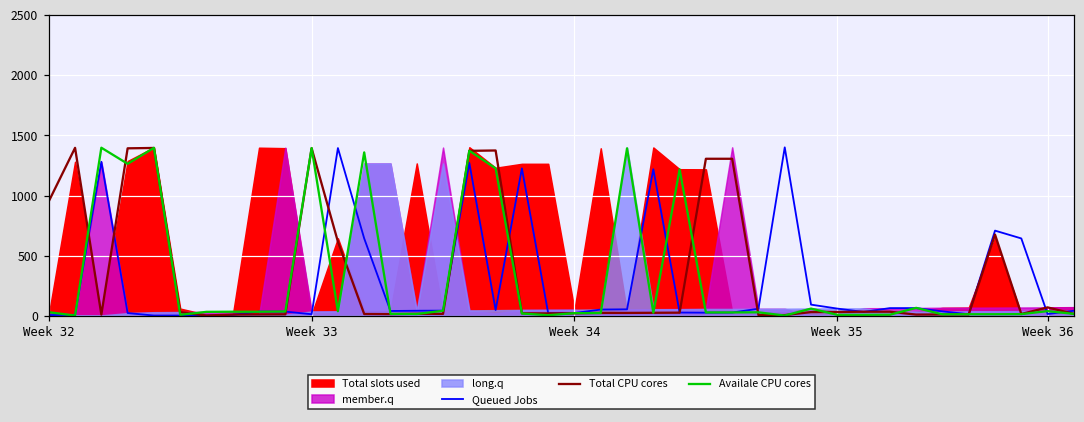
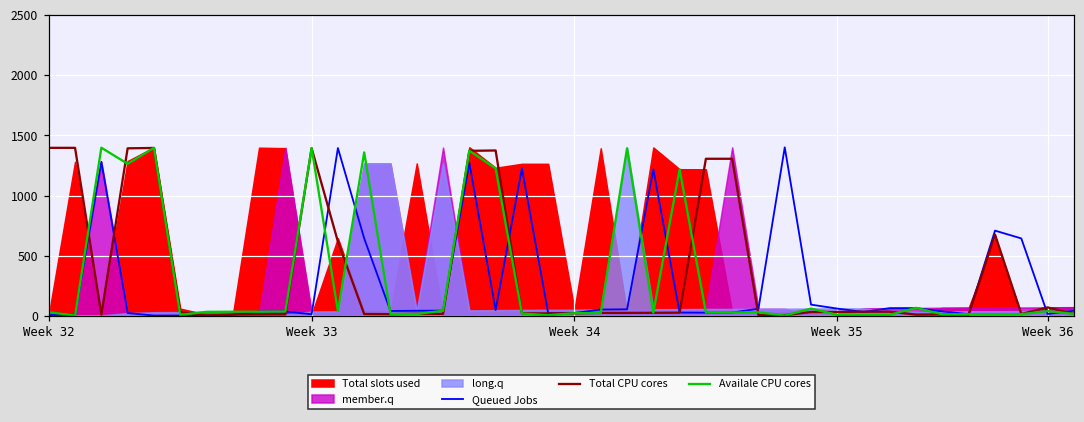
Total CPU cores, Week 32: 950 -> 1400
